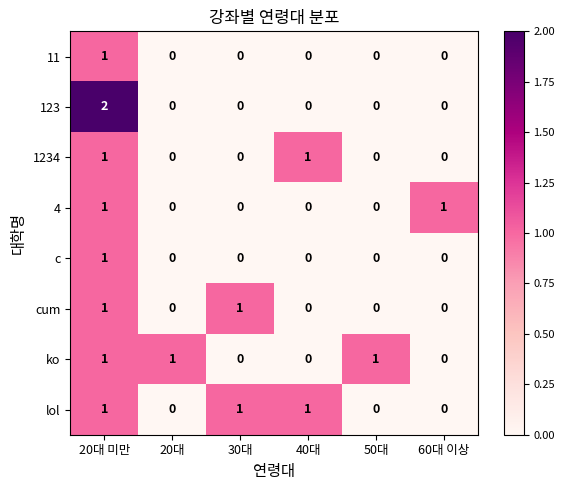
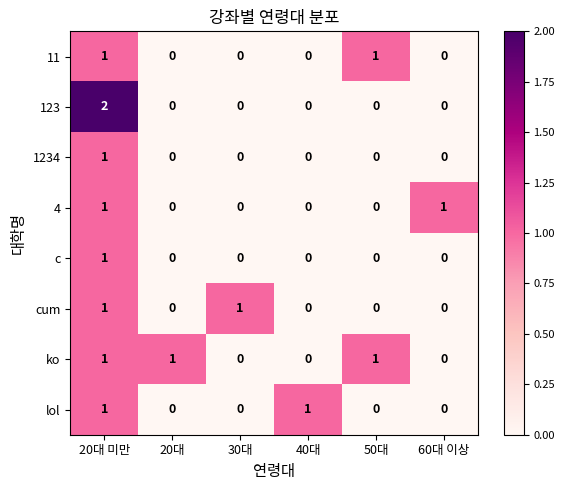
11, 50대: 0 -> 1
1234, 40대: 1 -> 0
lol, 30대: 1 -> 0
